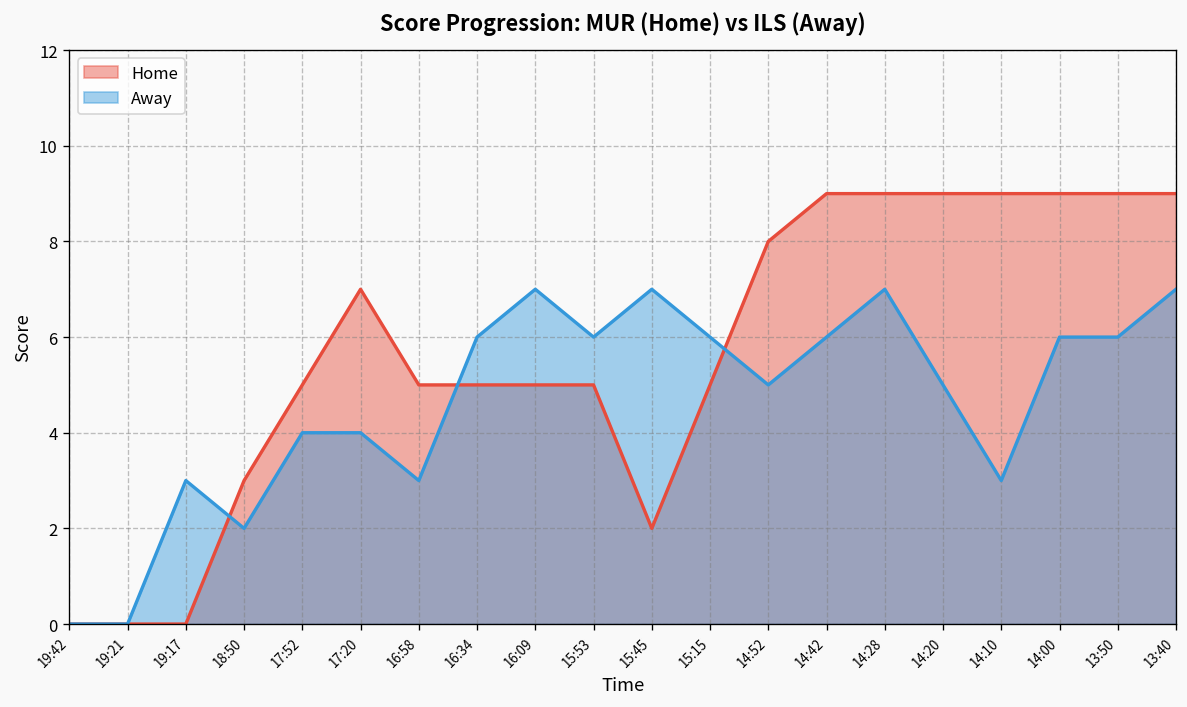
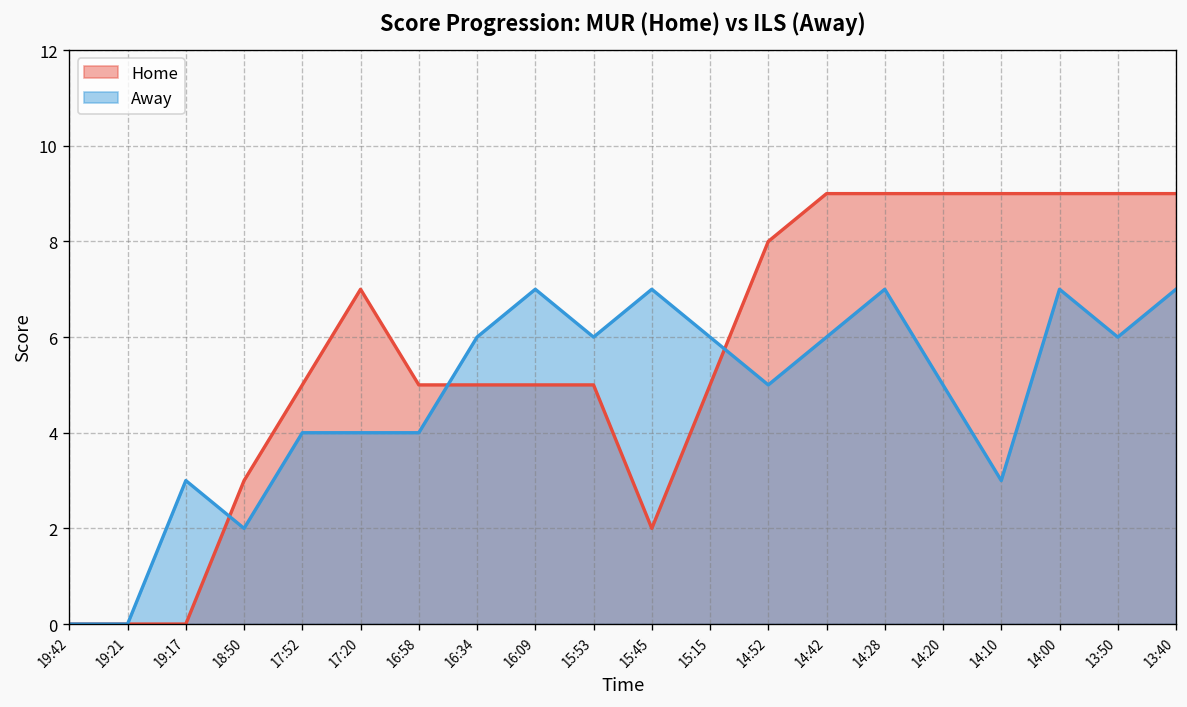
Away, 16:58: 3 -> 4
Away, 14:00: 6 -> 7
